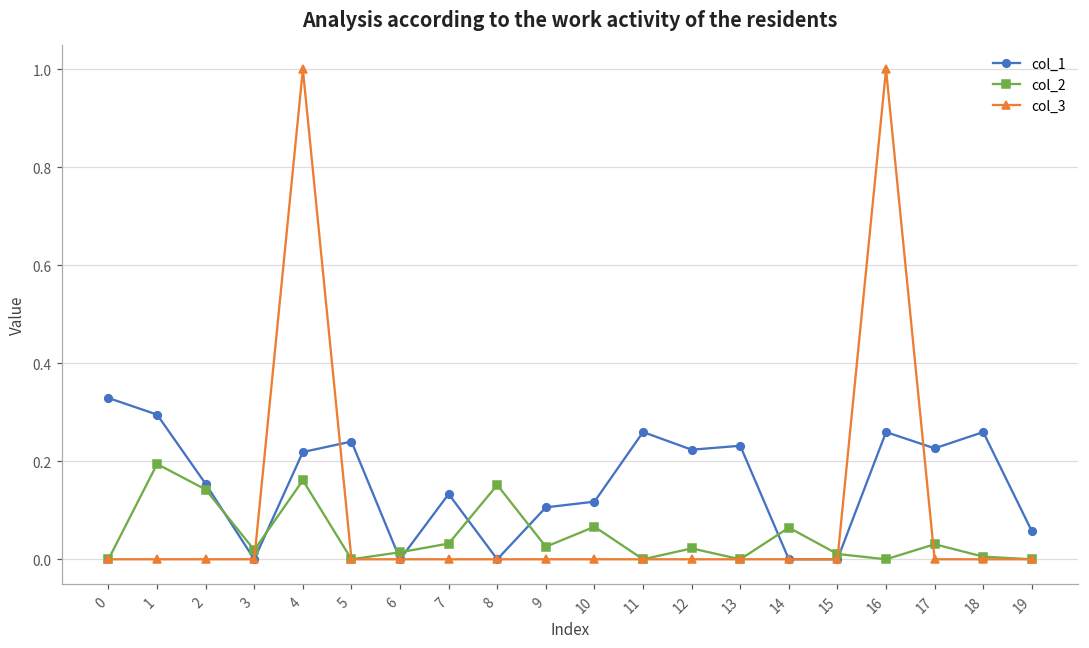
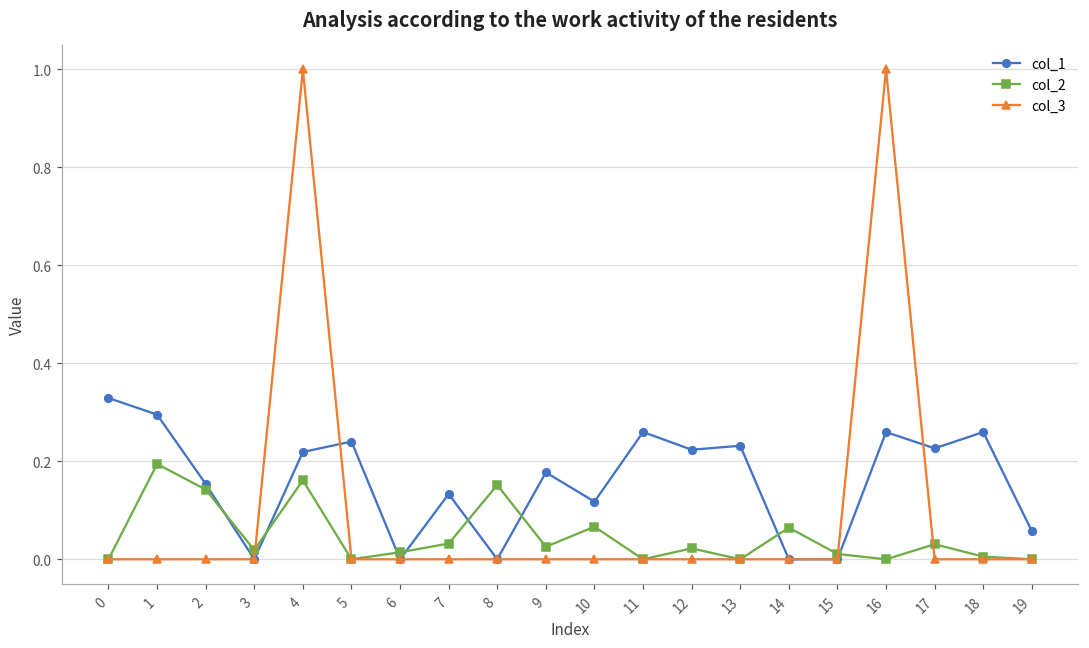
col_1, 9: 0.11 -> 0.18
